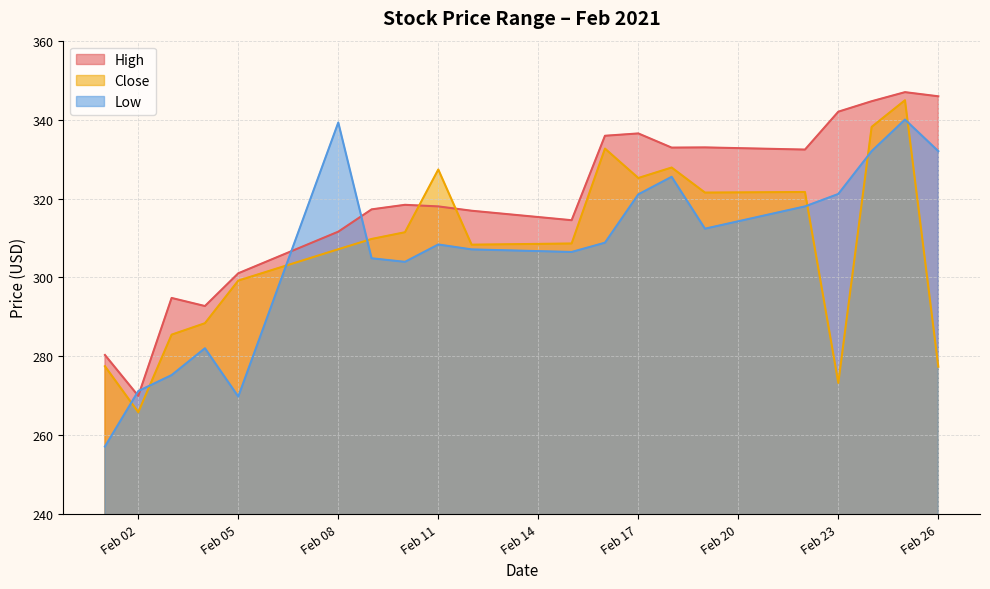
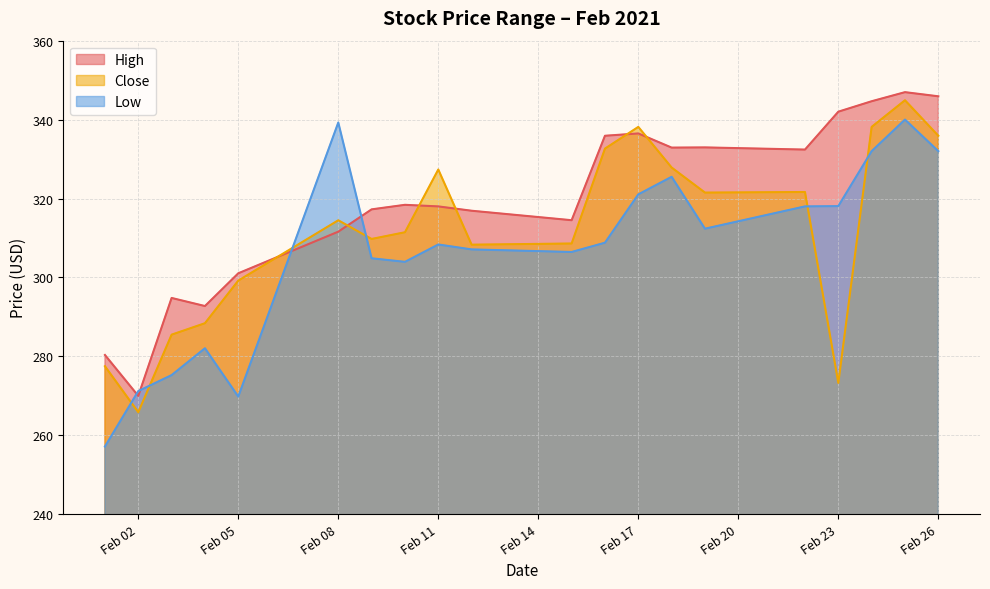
Close, Feb 08: 307 -> 314
Close, Feb 17: 325 -> 338
Low, Feb 23: 321 -> 318
Close, Feb 26: 277 -> 336
